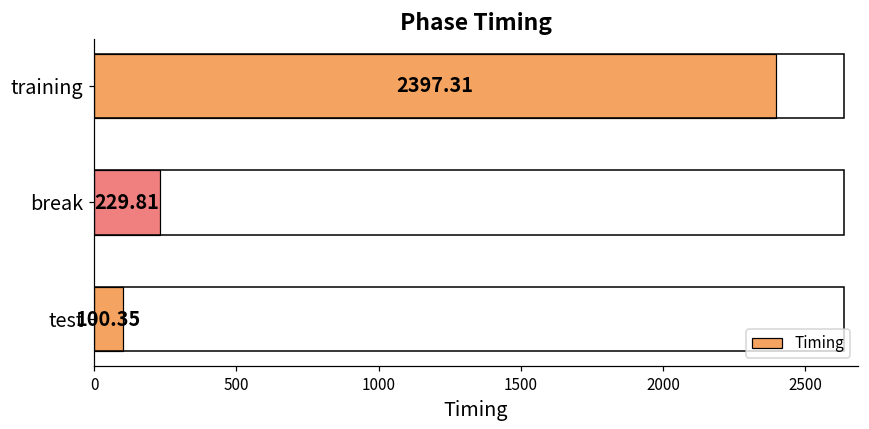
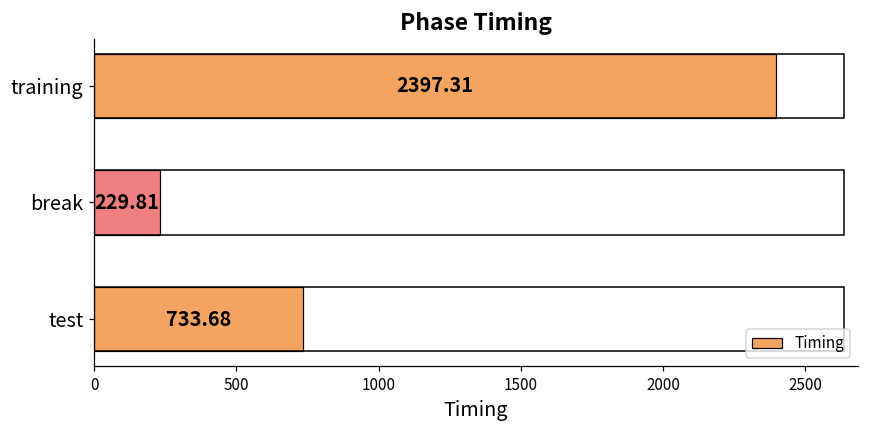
test: 100.35 -> 733.68
